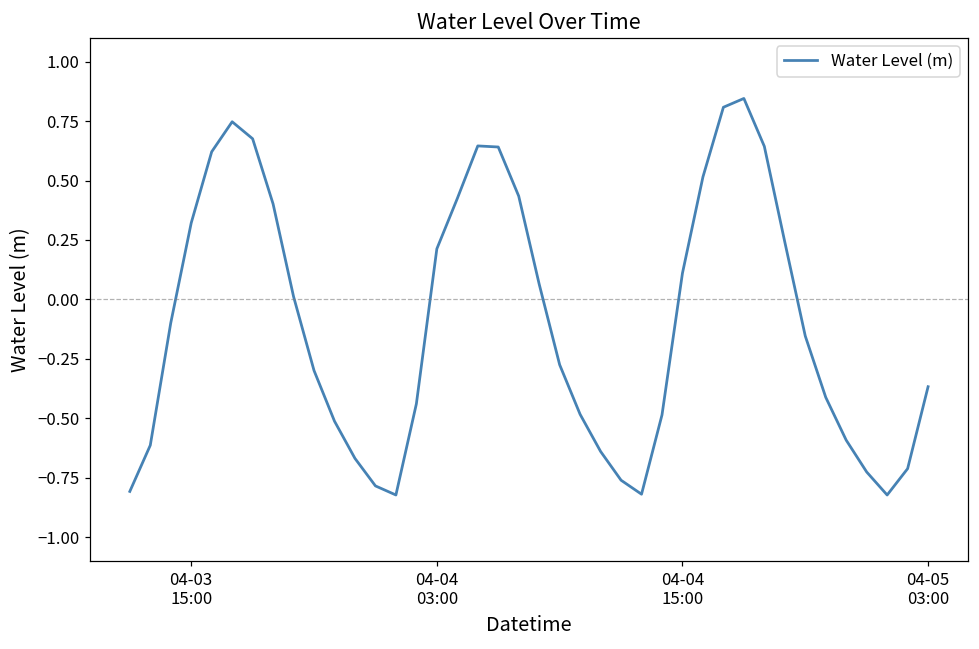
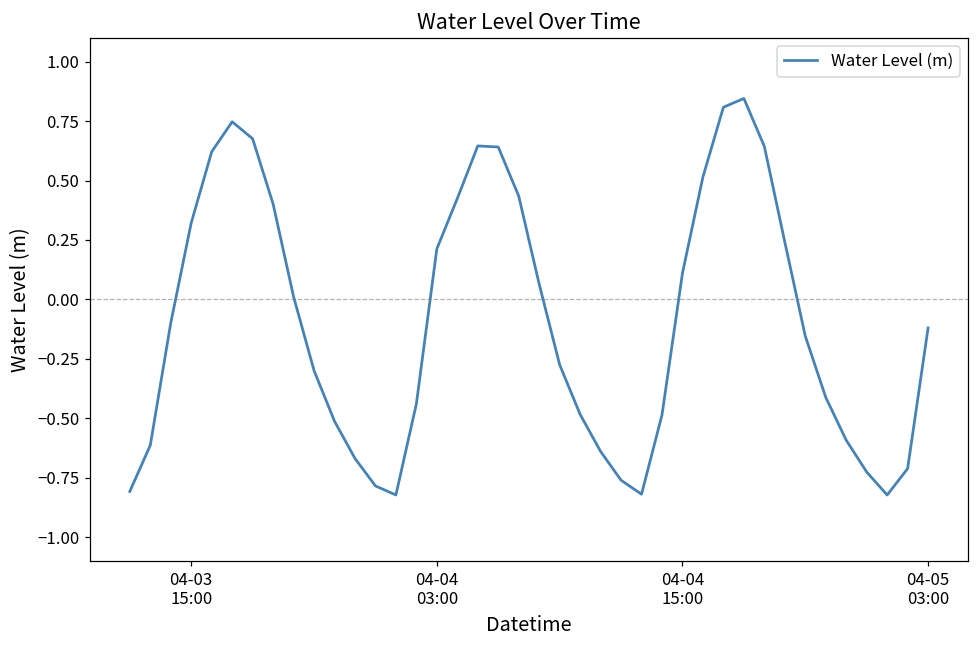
04-05 03:00: -0.37 -> -0.12
